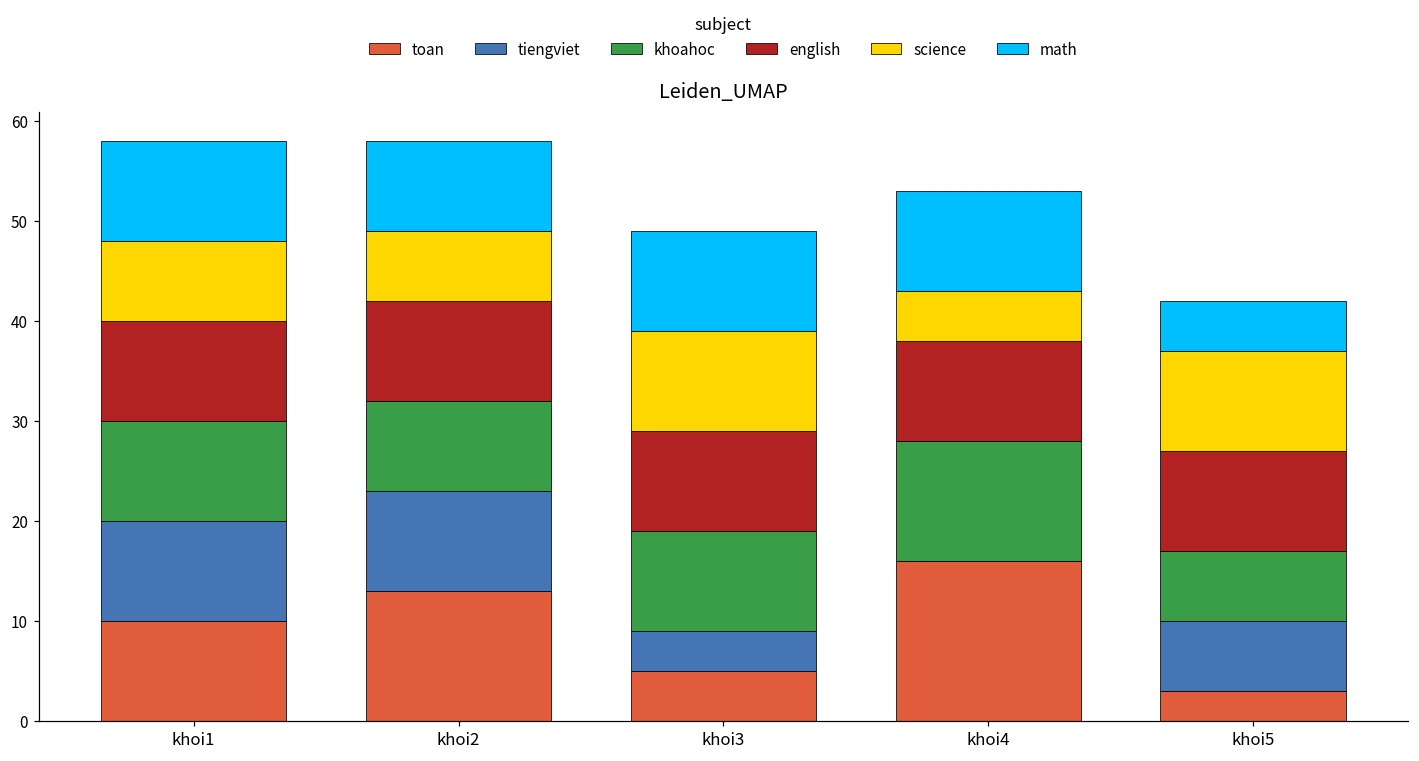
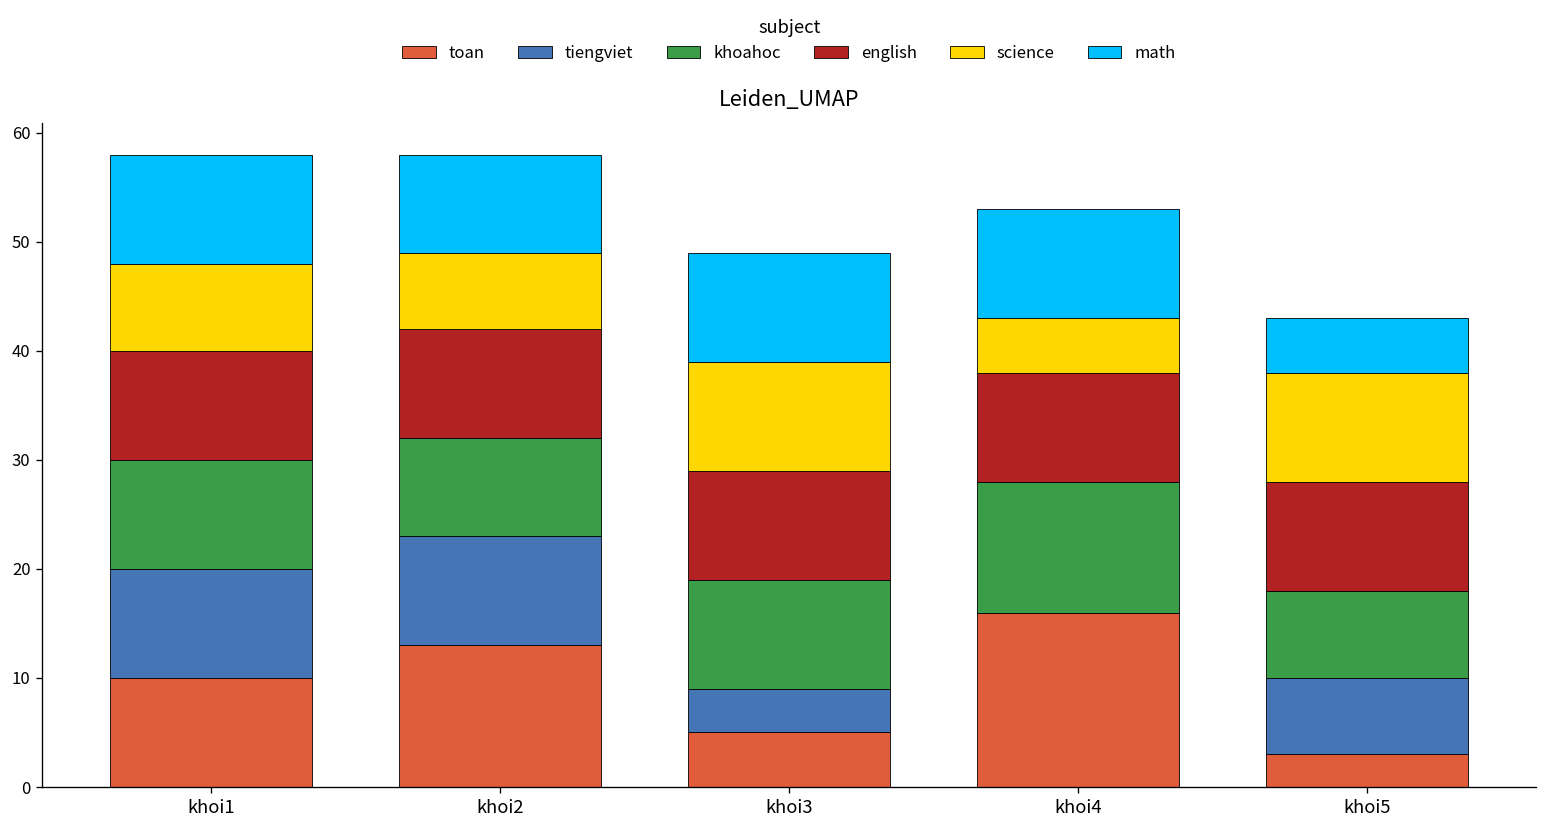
khoahoc, khoi5: 7 -> 8
